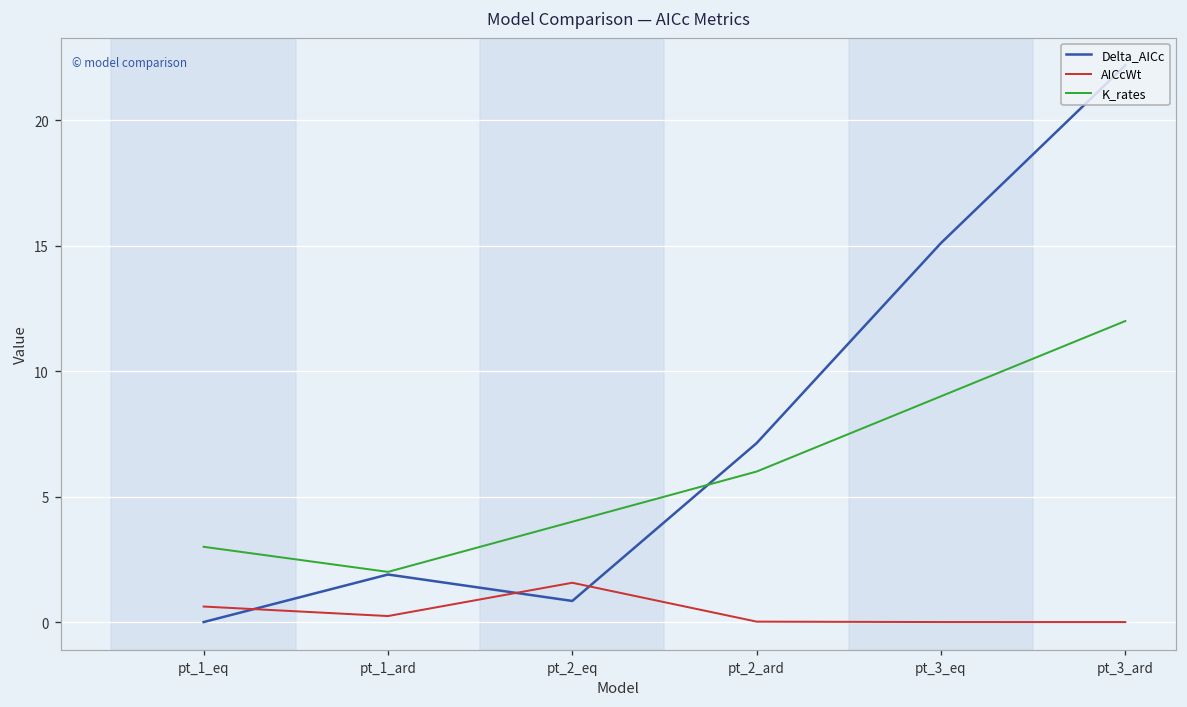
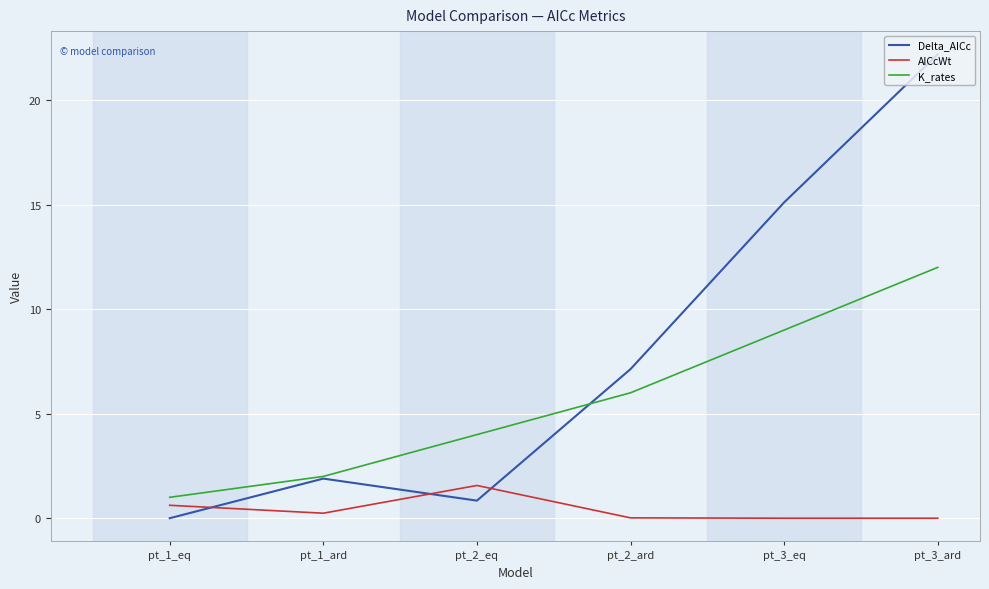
K_rates, pt_1_eq: 3 -> 1
